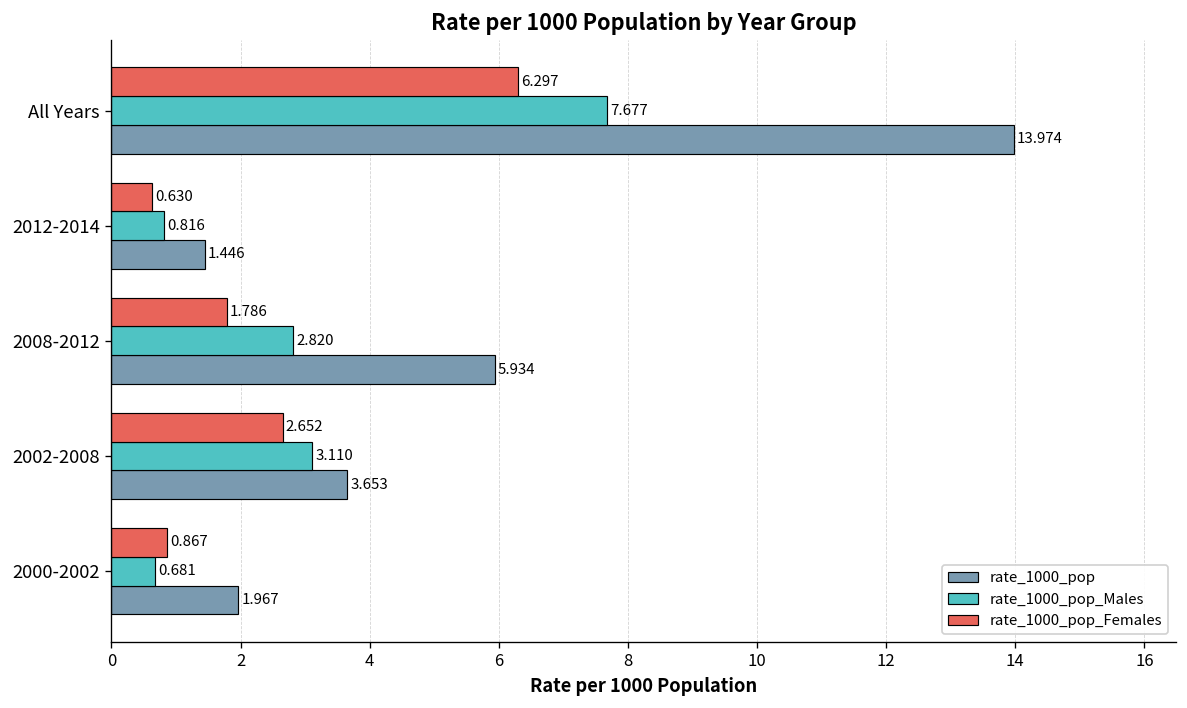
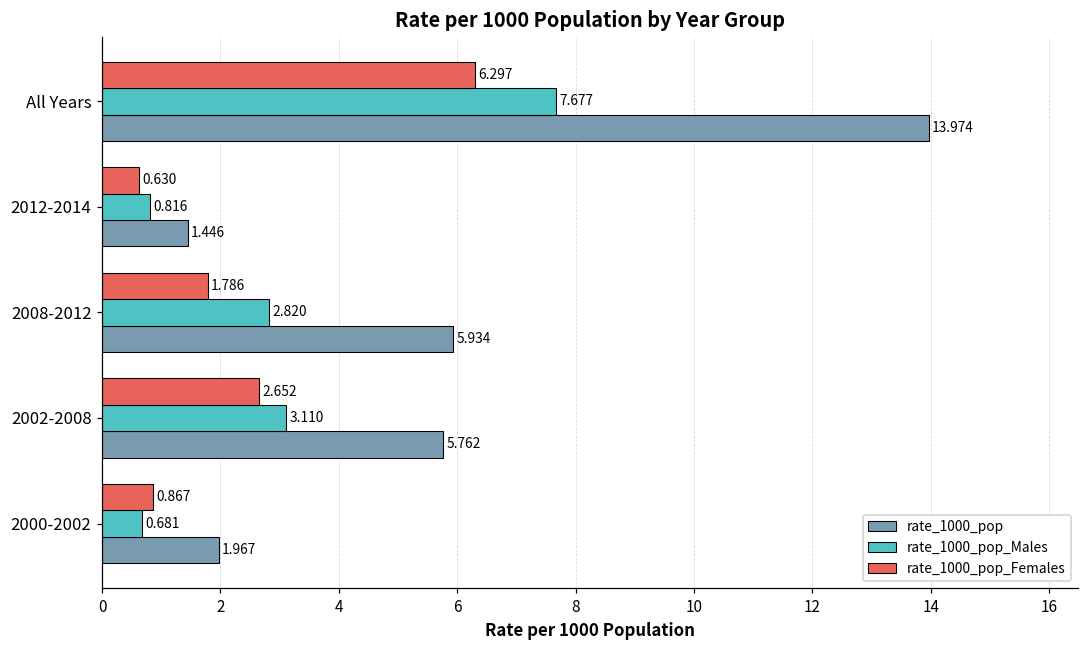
rate_1000_pop, 2002-2008: 3.653 -> 5.762
